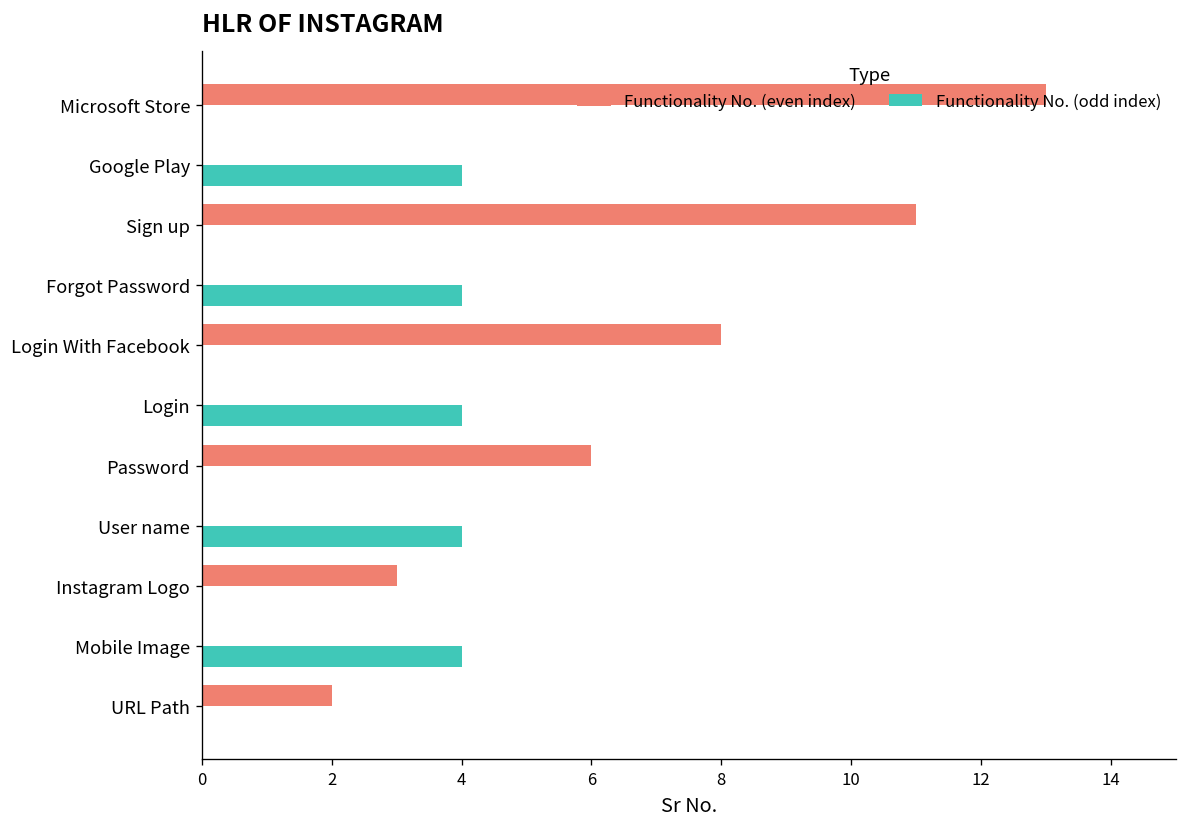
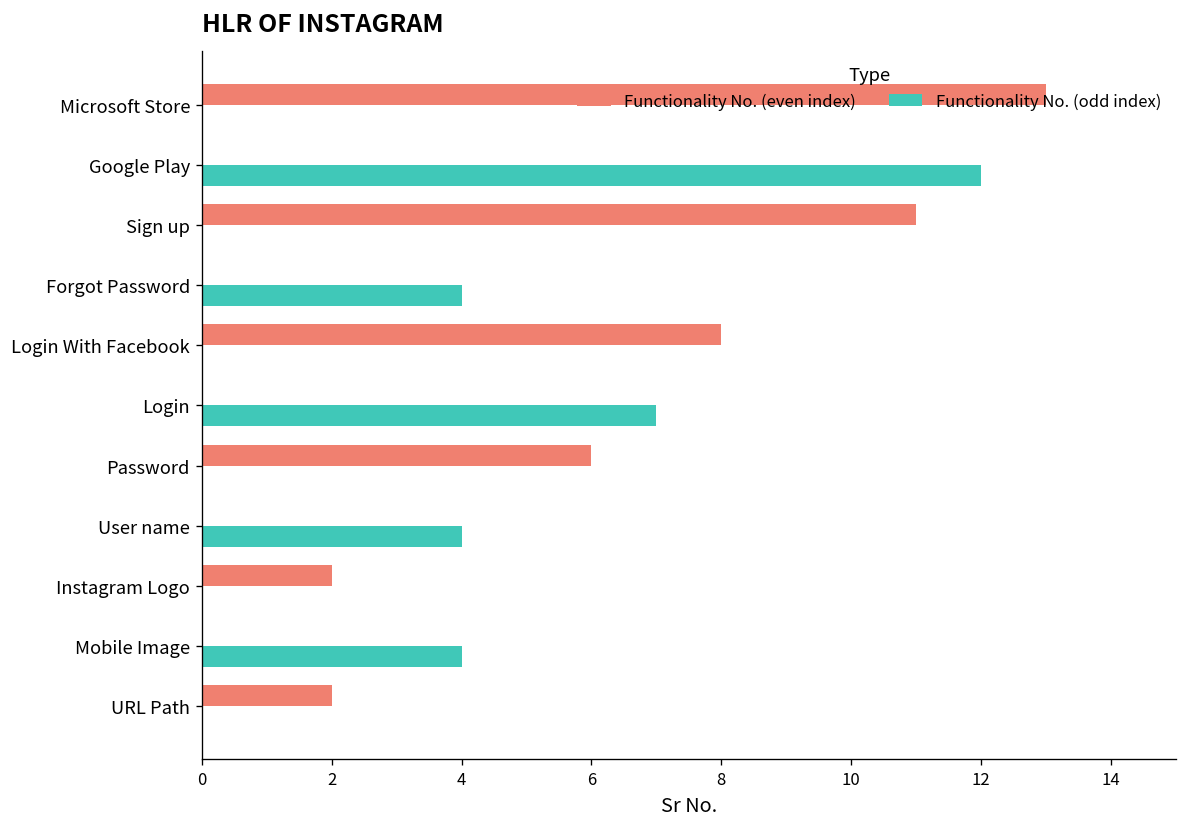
Functionality No. (odd index), Google Play: 4 -> 12
Functionality No. (odd index), Login: 4 -> 7
Functionality No. (even index), Instagram Logo: 3 -> 2
